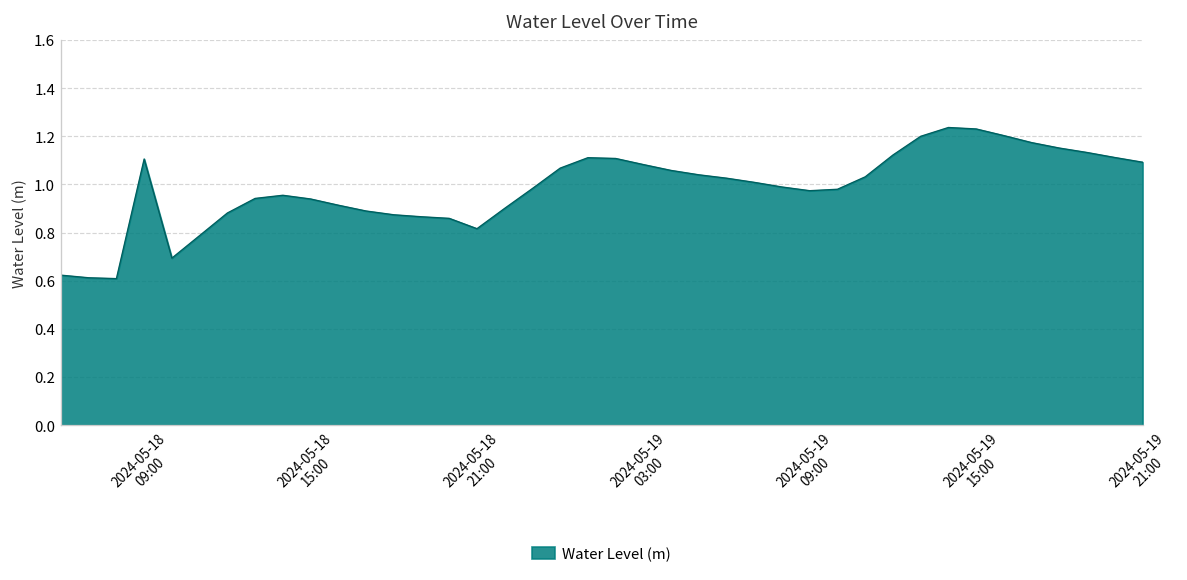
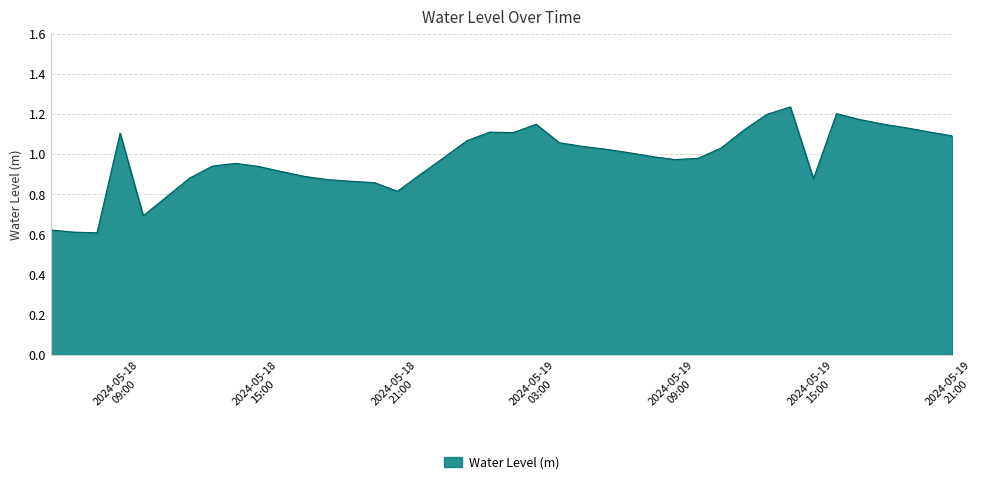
2024-05-19 03:00: 1.08 -> 1.15
2024-05-19 15:00: 1.23 -> 0.88
